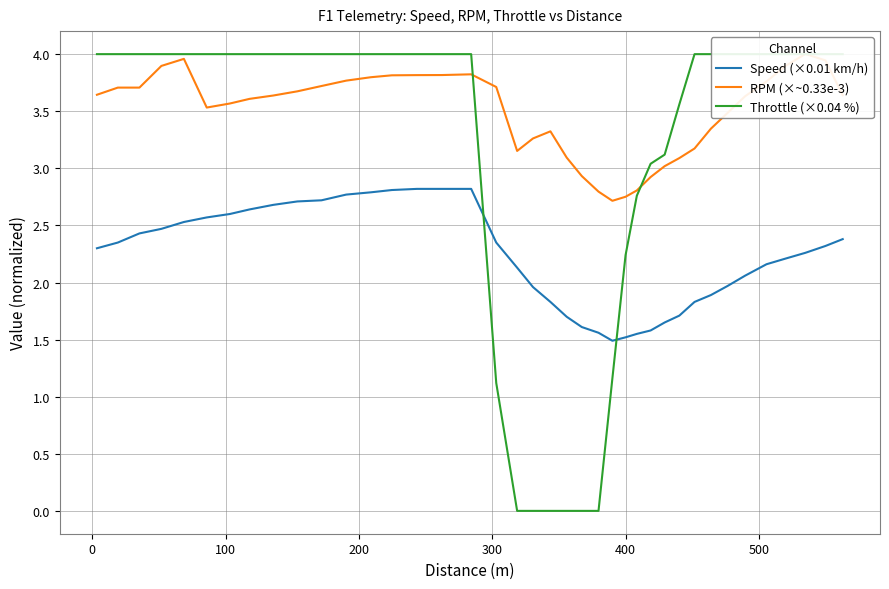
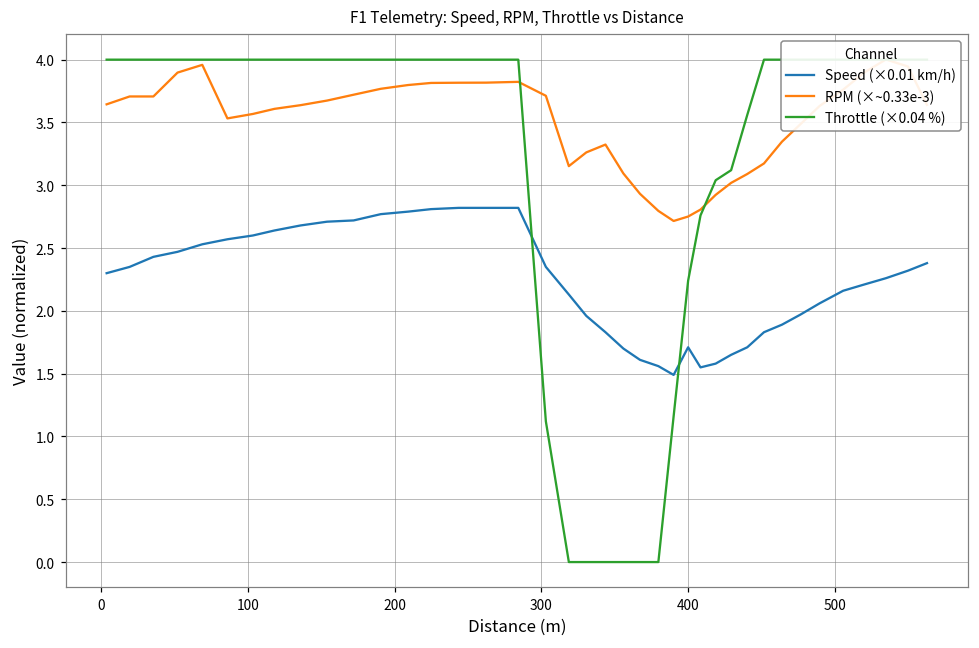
Speed (×0.01 km/h), 400: 1.52 -> 1.71
